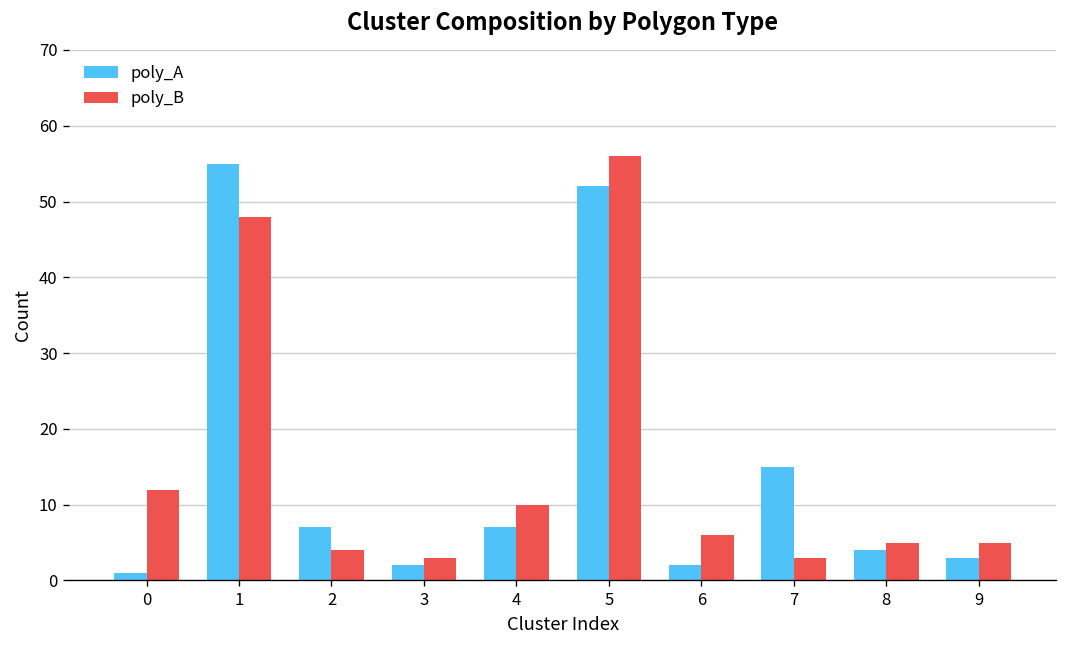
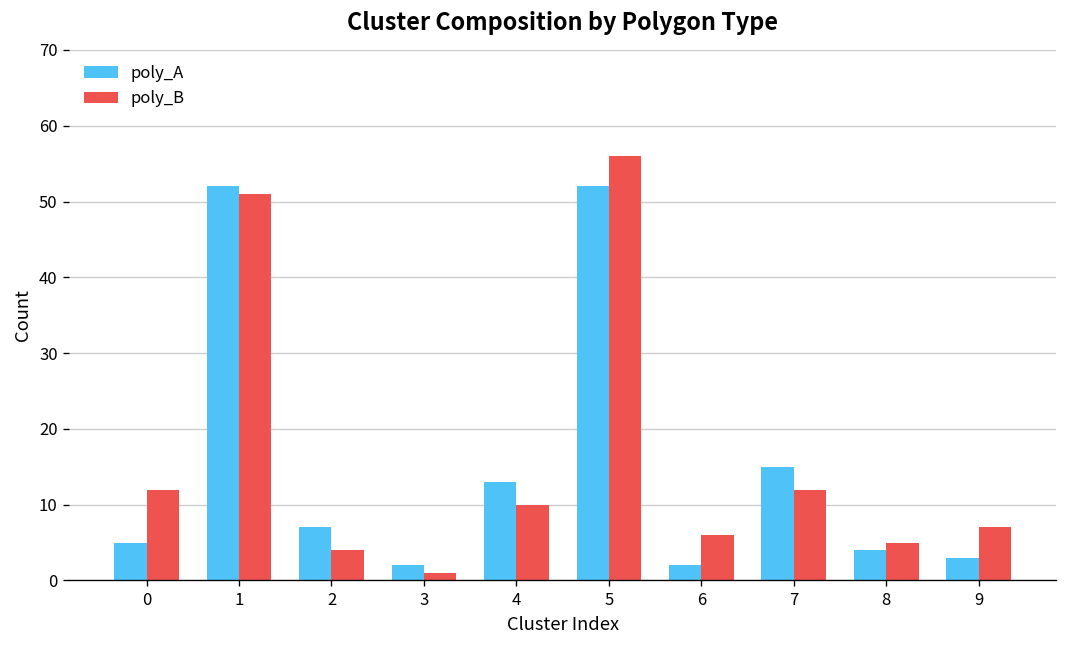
poly_A, 0: 1 -> 5
poly_A, 1: 55 -> 52
poly_B, 1: 48 -> 51
poly_B, 3: 3 -> 1
poly_A, 4: 7 -> 13
poly_B, 7: 3 -> 12
poly_B, 9: 5 -> 7
